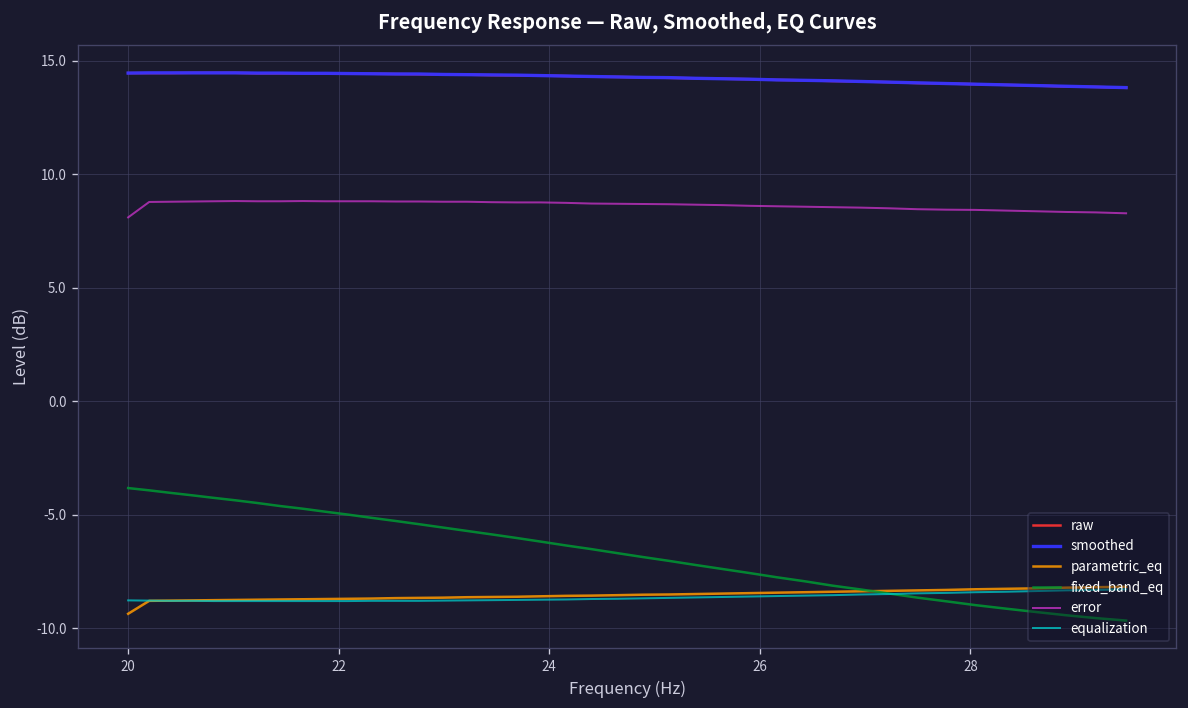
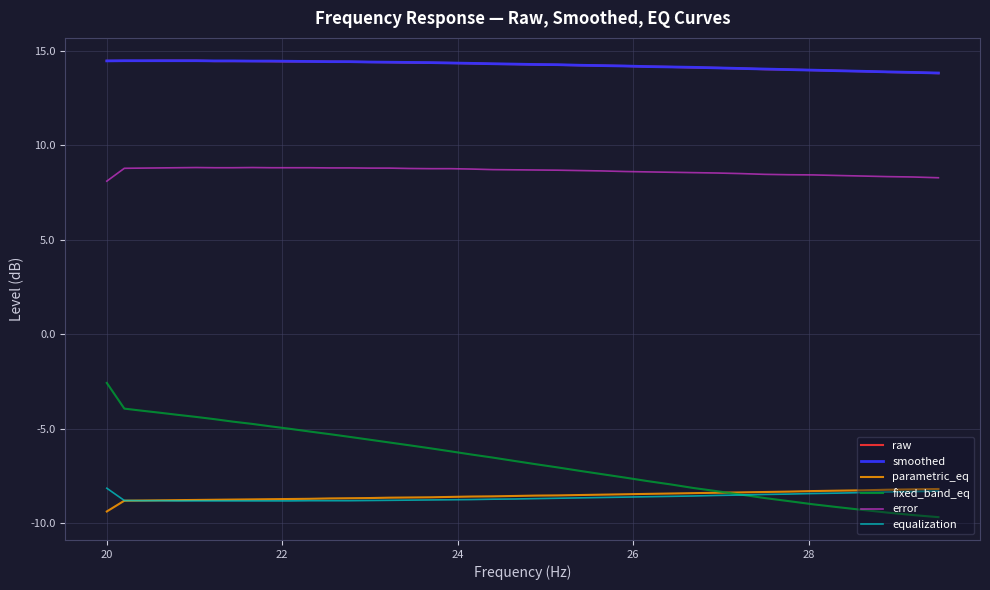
fixed_band_eq, 20: -3.8 -> -2.6
equalization, 20: -8.8 -> -8.1
